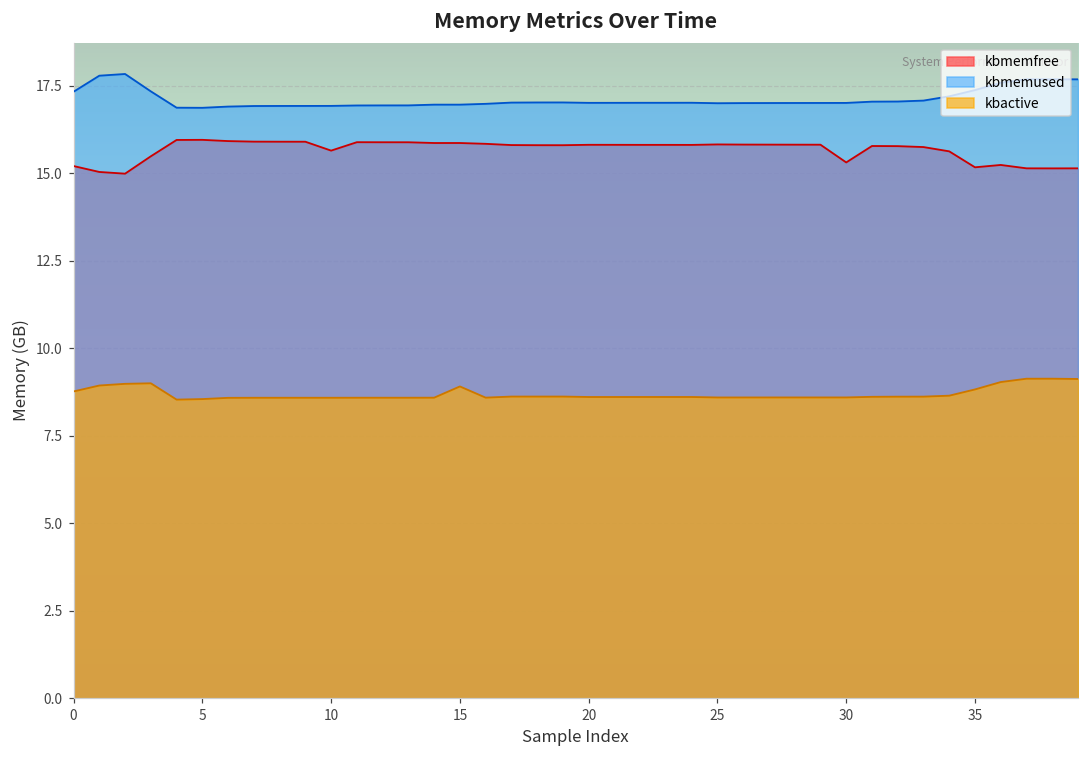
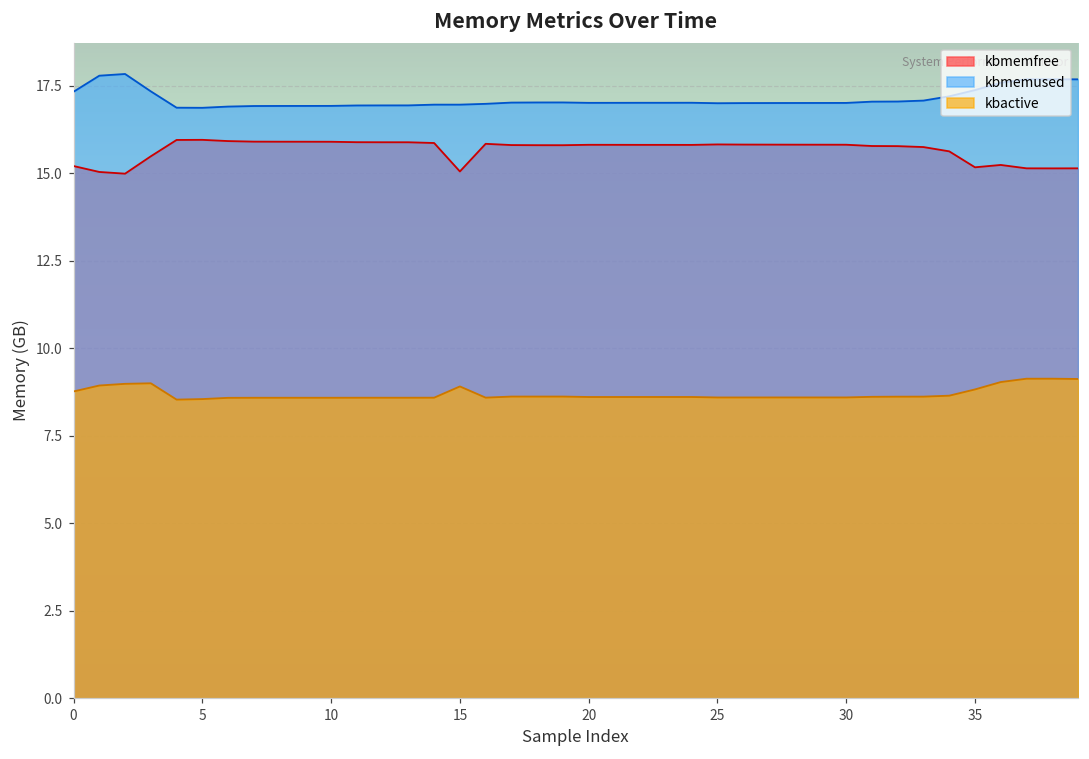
kbmemfree, 10: 15.6 -> 15.9
kbmemfree, 15: 15.9 -> 15.0
kbmemfree, 30: 15.3 -> 15.8
